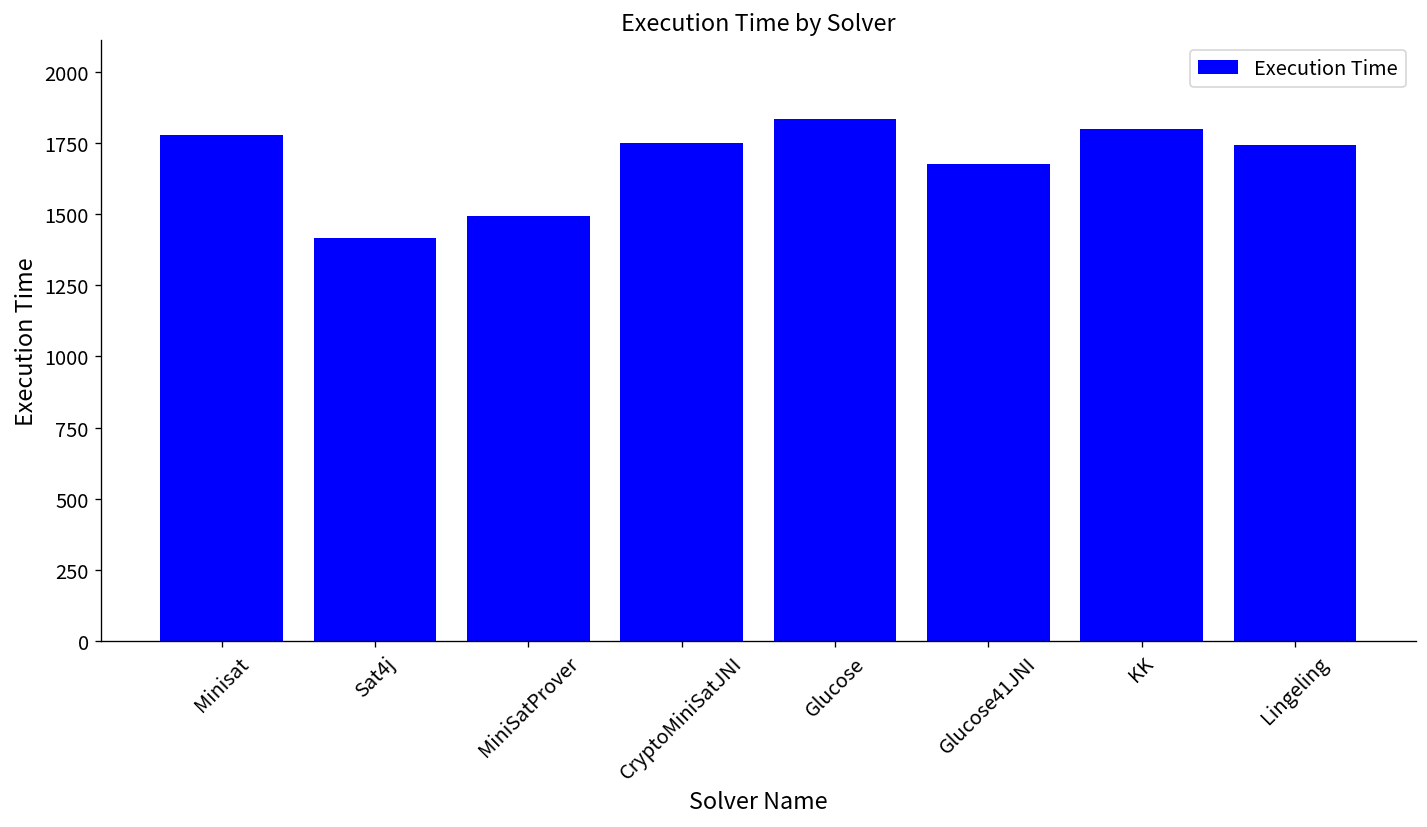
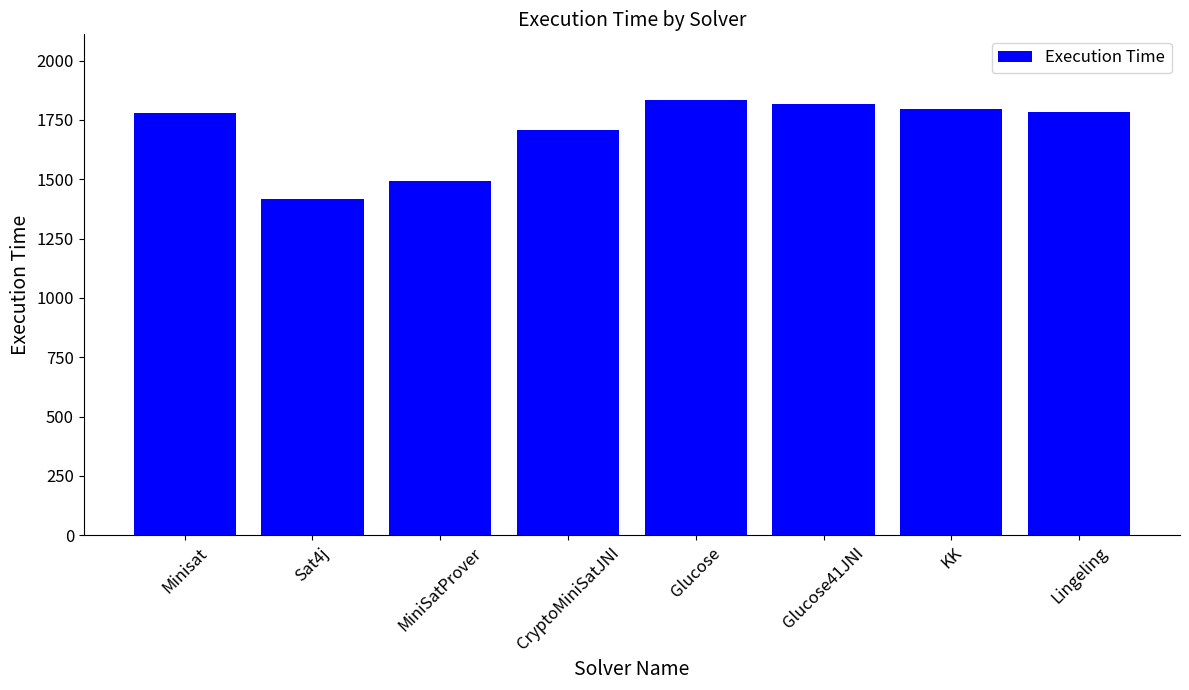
CryptoMiniSatJNI: 1750 -> 1710
Glucose41JNI: 1680 -> 1820
Lingeling: 1740 -> 1780
